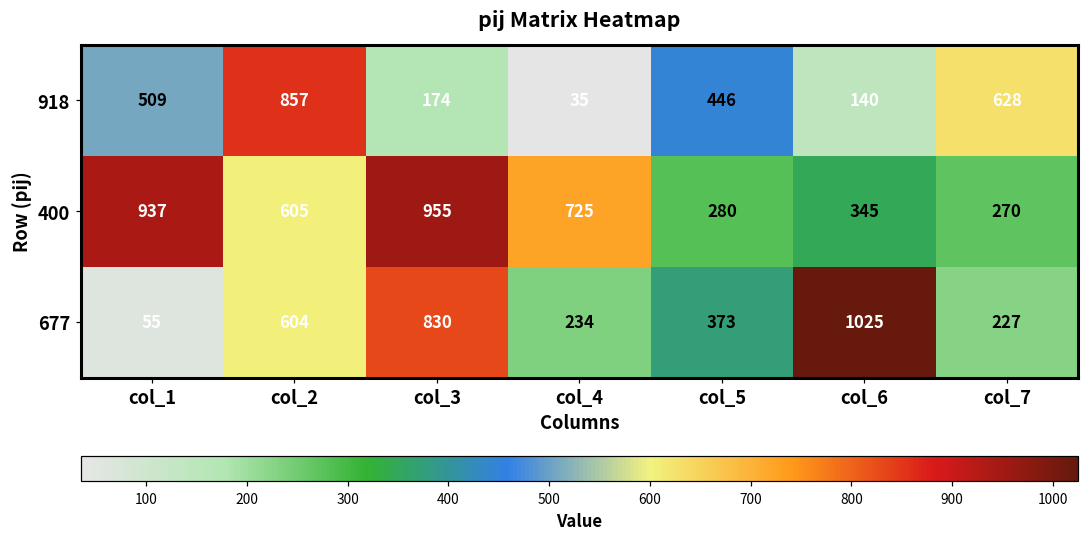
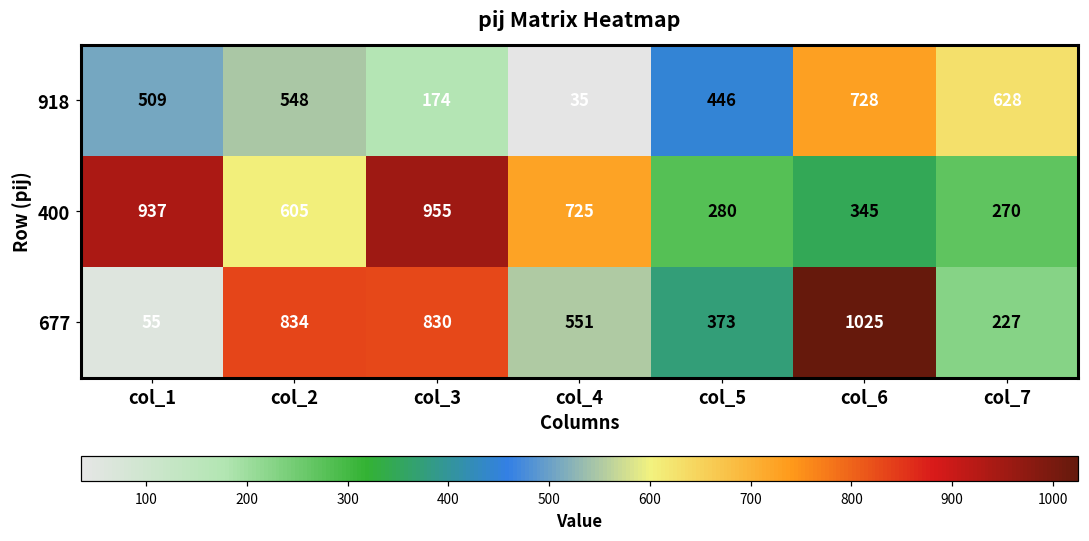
918, col_2: 857 -> 548
918, col_6: 140 -> 728
677, col_2: 604 -> 834
677, col_4: 234 -> 551
